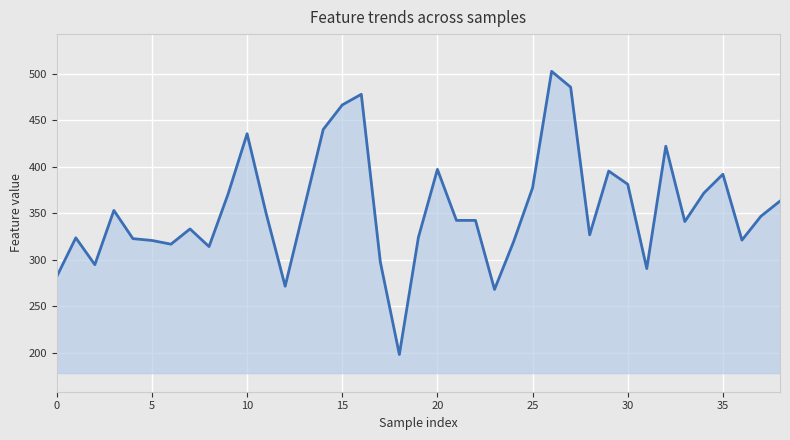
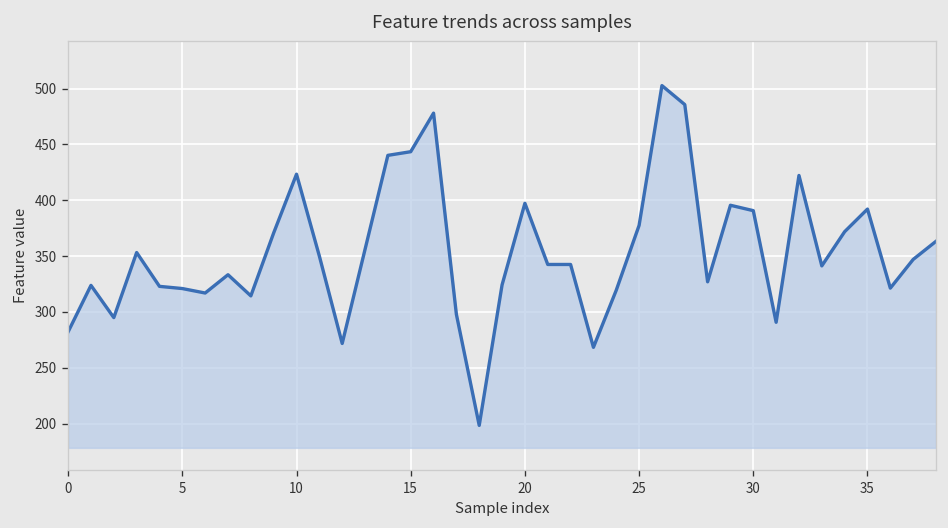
10: 440 -> 420
15: 470 -> 440
30: 380 -> 390
